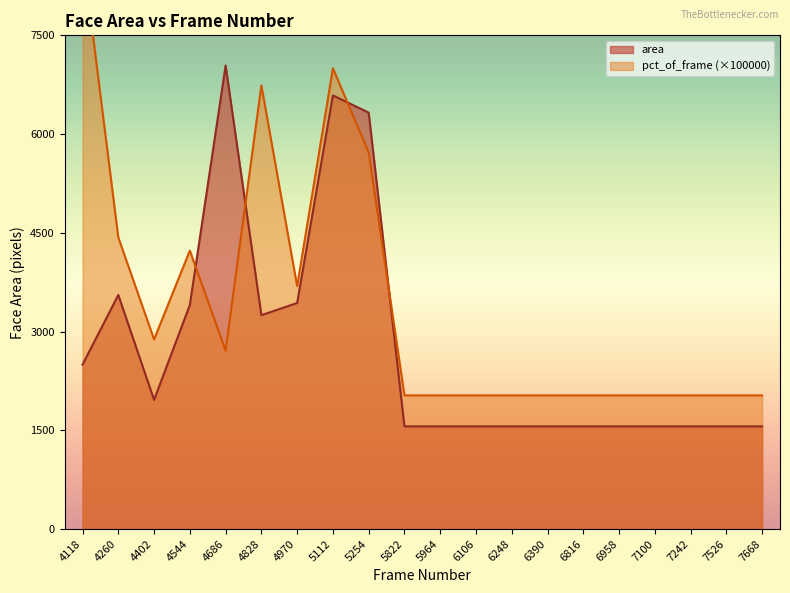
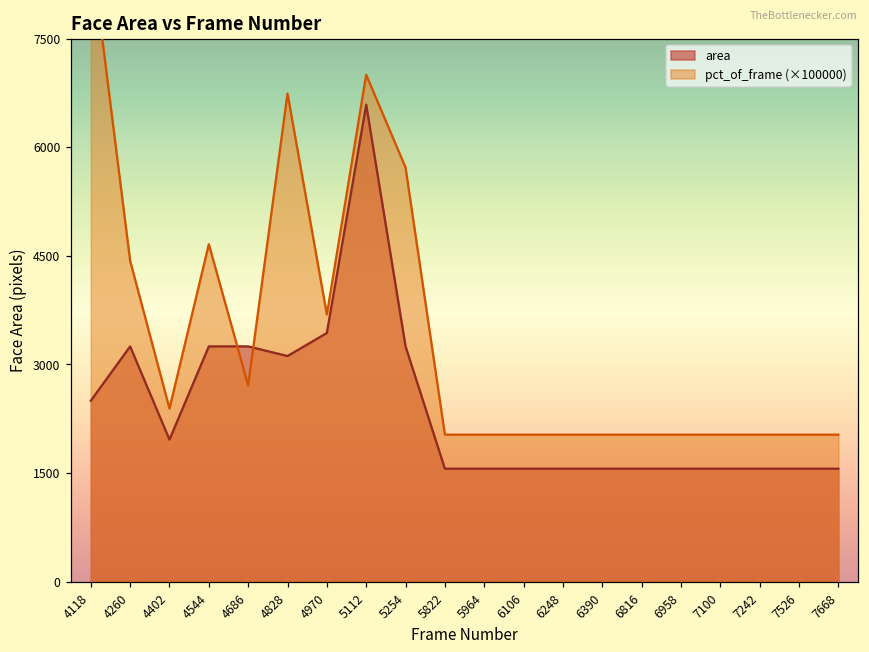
area, 4260: 3600 -> 3200
pct_of_frame (×100000), 4402: 2900 -> 2400
area, 4544: 3400 -> 3200
pct_of_frame (×100000), 4544: 4200 -> 4700
area, 4686: 7000 -> 3200
area, 4828: 3200 -> 3100
area, 5254: 6300 -> 3200
